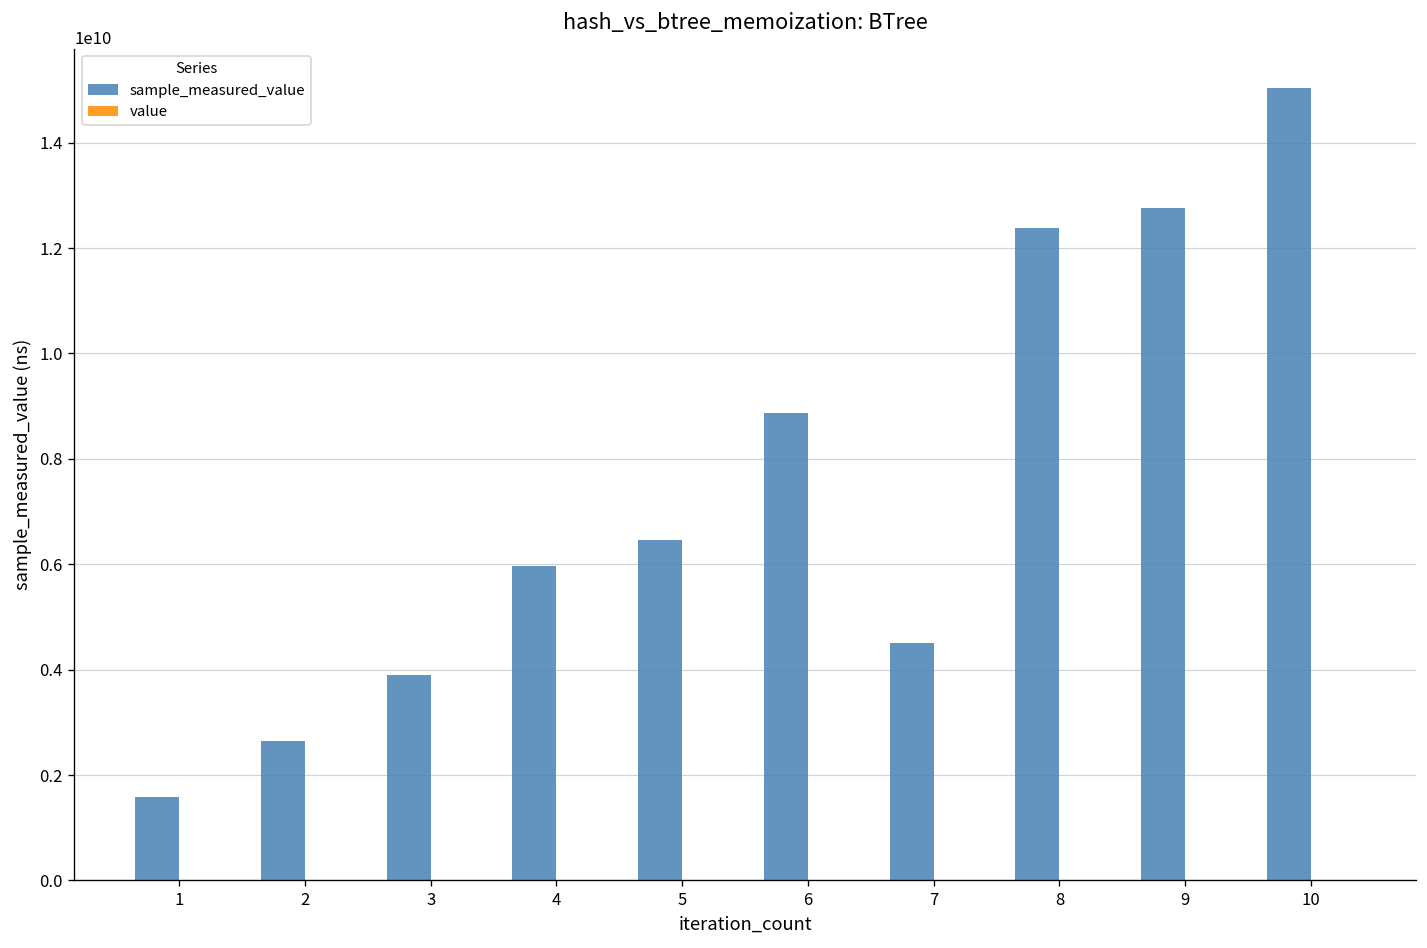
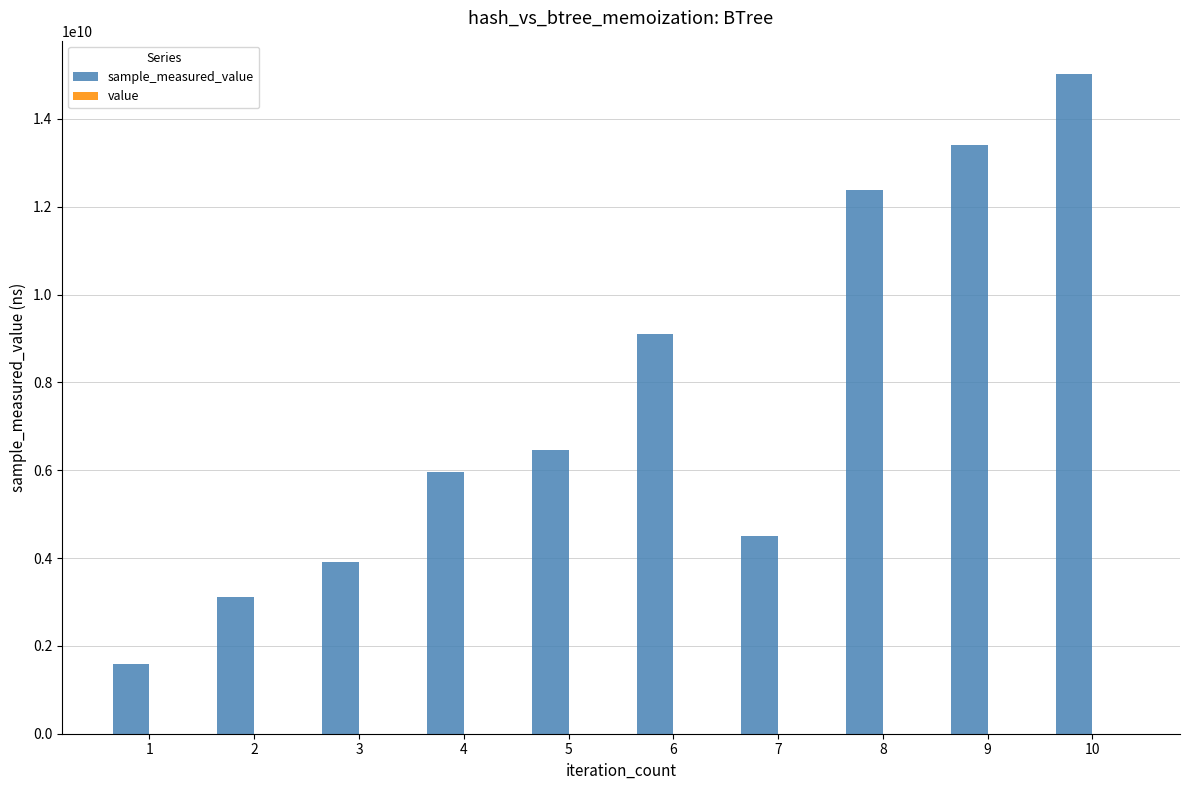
sample_measured_value, 2: 2600000000 -> 3100000000
sample_measured_value, 6: 8900000000 -> 9100000000
sample_measured_value, 9: 12800000000 -> 13400000000
